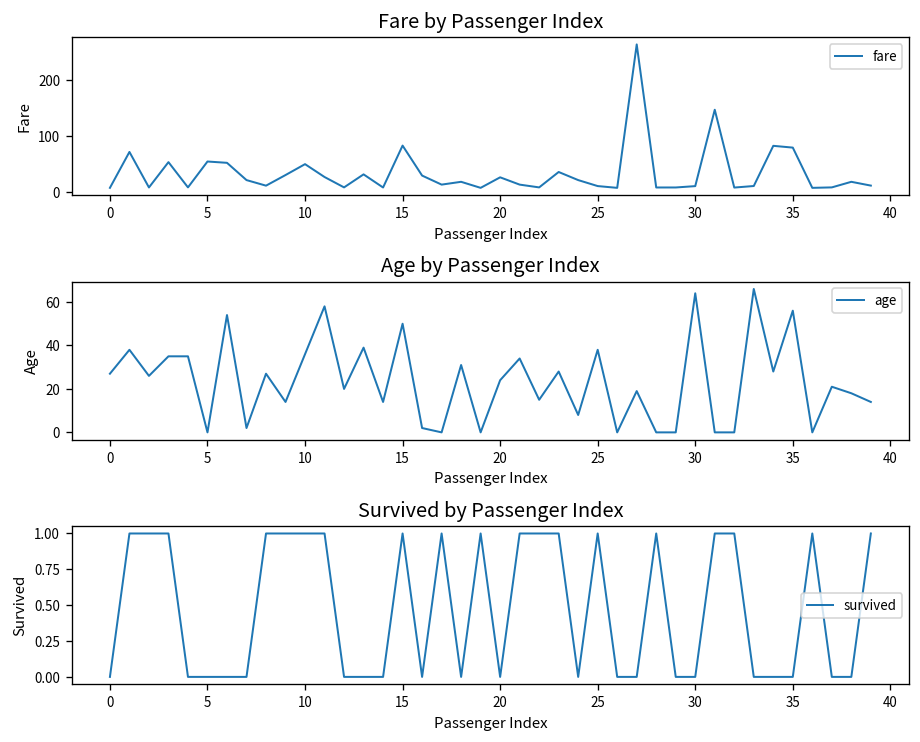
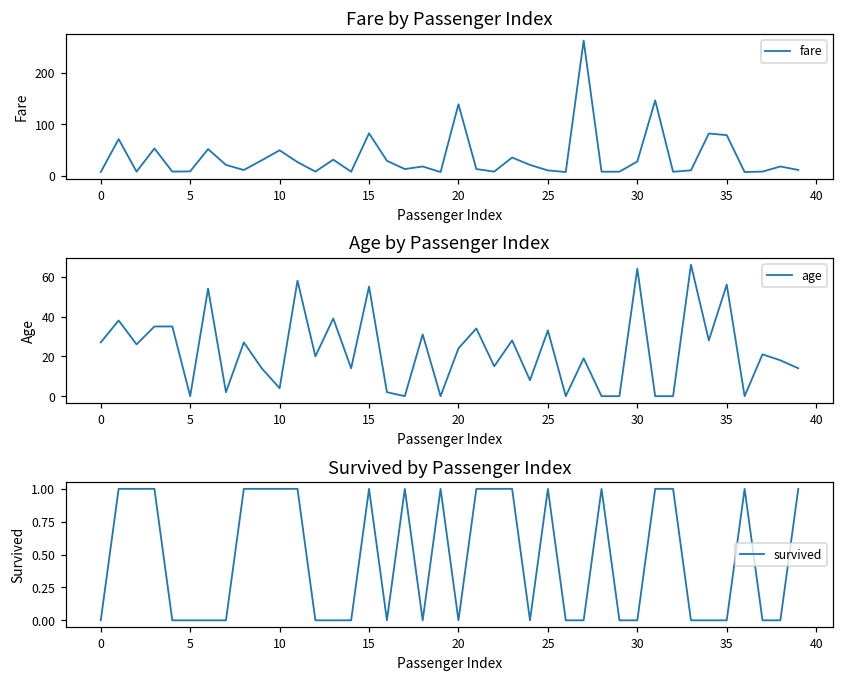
Fare by Passenger Index, 5: 50 -> 10
Fare by Passenger Index, 20: 30 -> 140
Fare by Passenger Index, 30: 10 -> 30
Age by Passenger Index, 10: 36 -> 4
Age by Passenger Index, 15: 50 -> 55
Age by Passenger Index, 25: 38 -> 33
